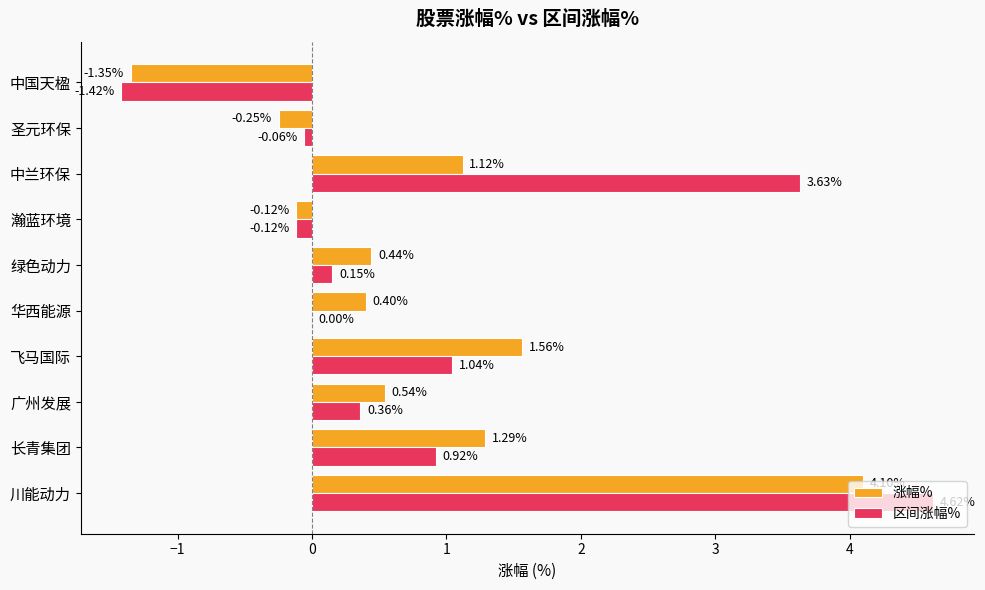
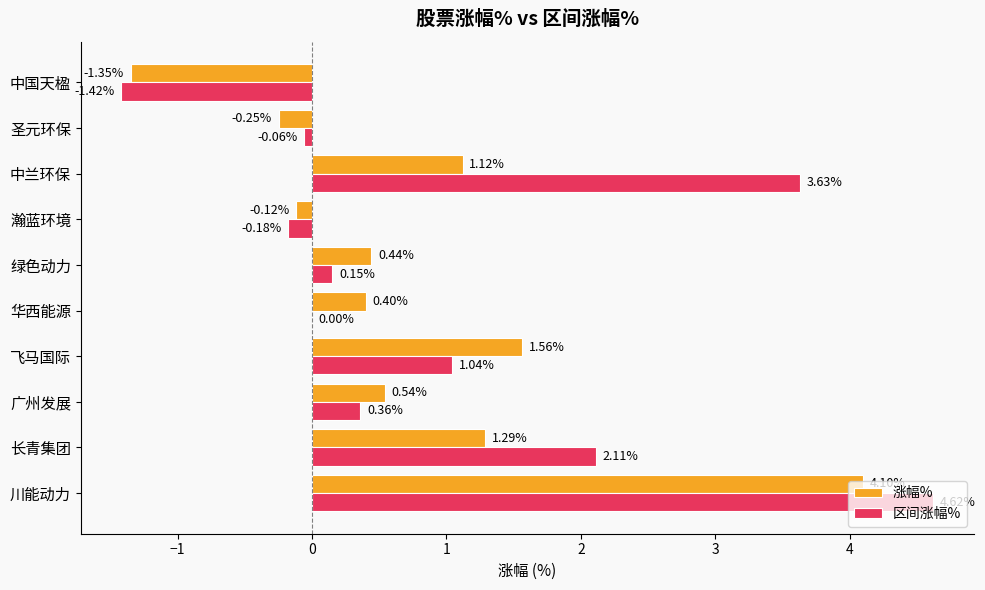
区间涨幅%, 瀚蓝环境: -0.12% -> -0.18%
区间涨幅%, 长青集团: 0.92% -> 2.11%
